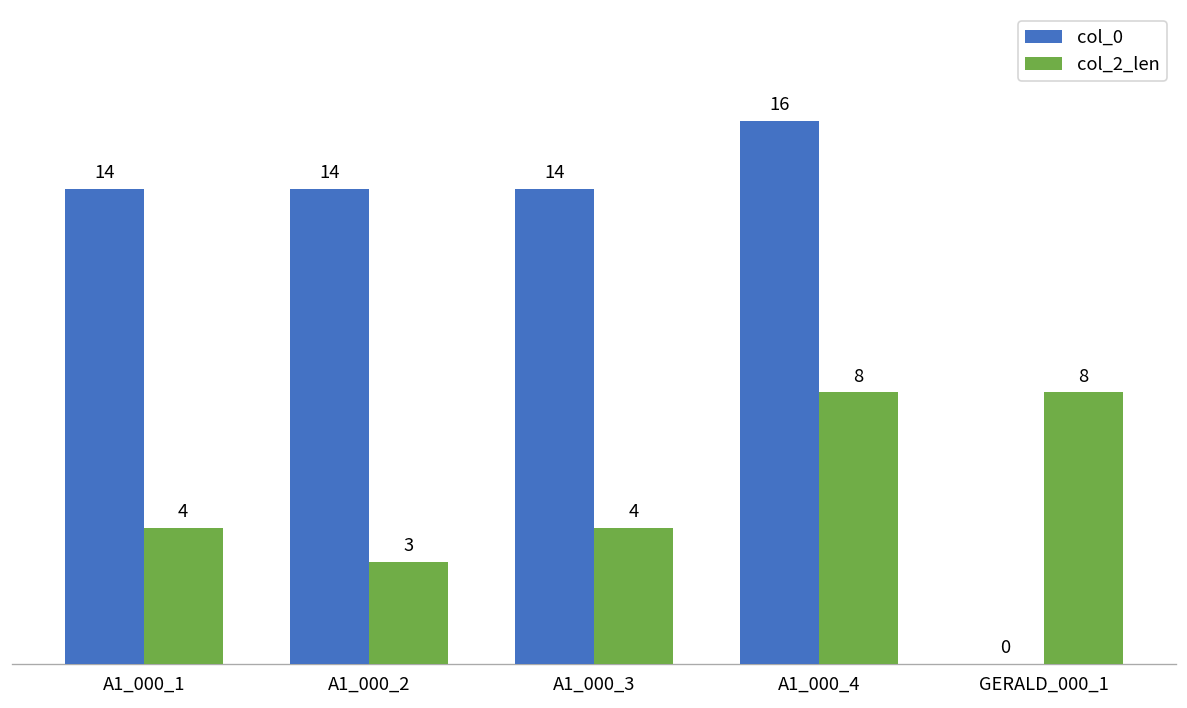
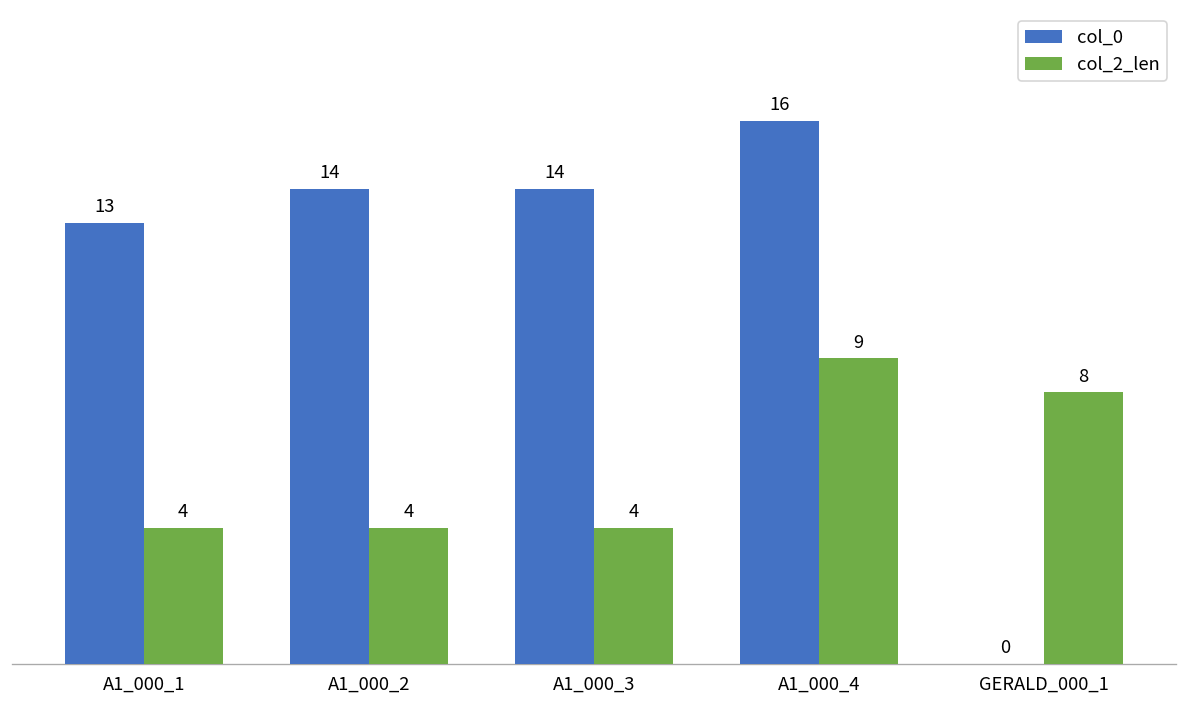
col_0, A1_000_1: 14 -> 13
col_2_len, A1_000_2: 3 -> 4
col_2_len, A1_000_4: 8 -> 9
